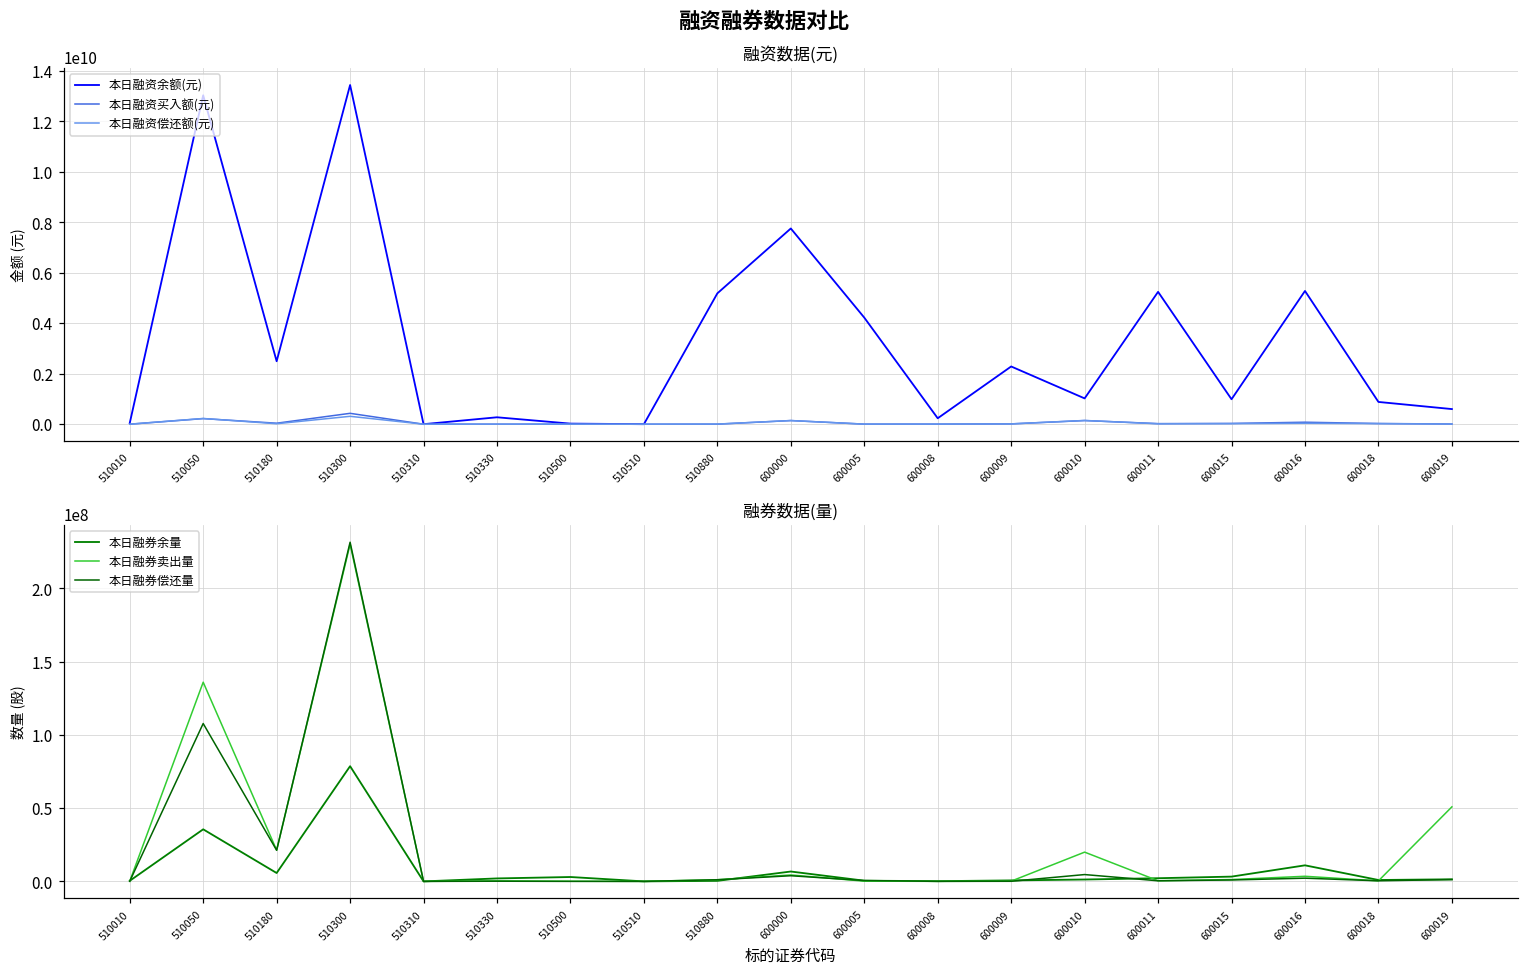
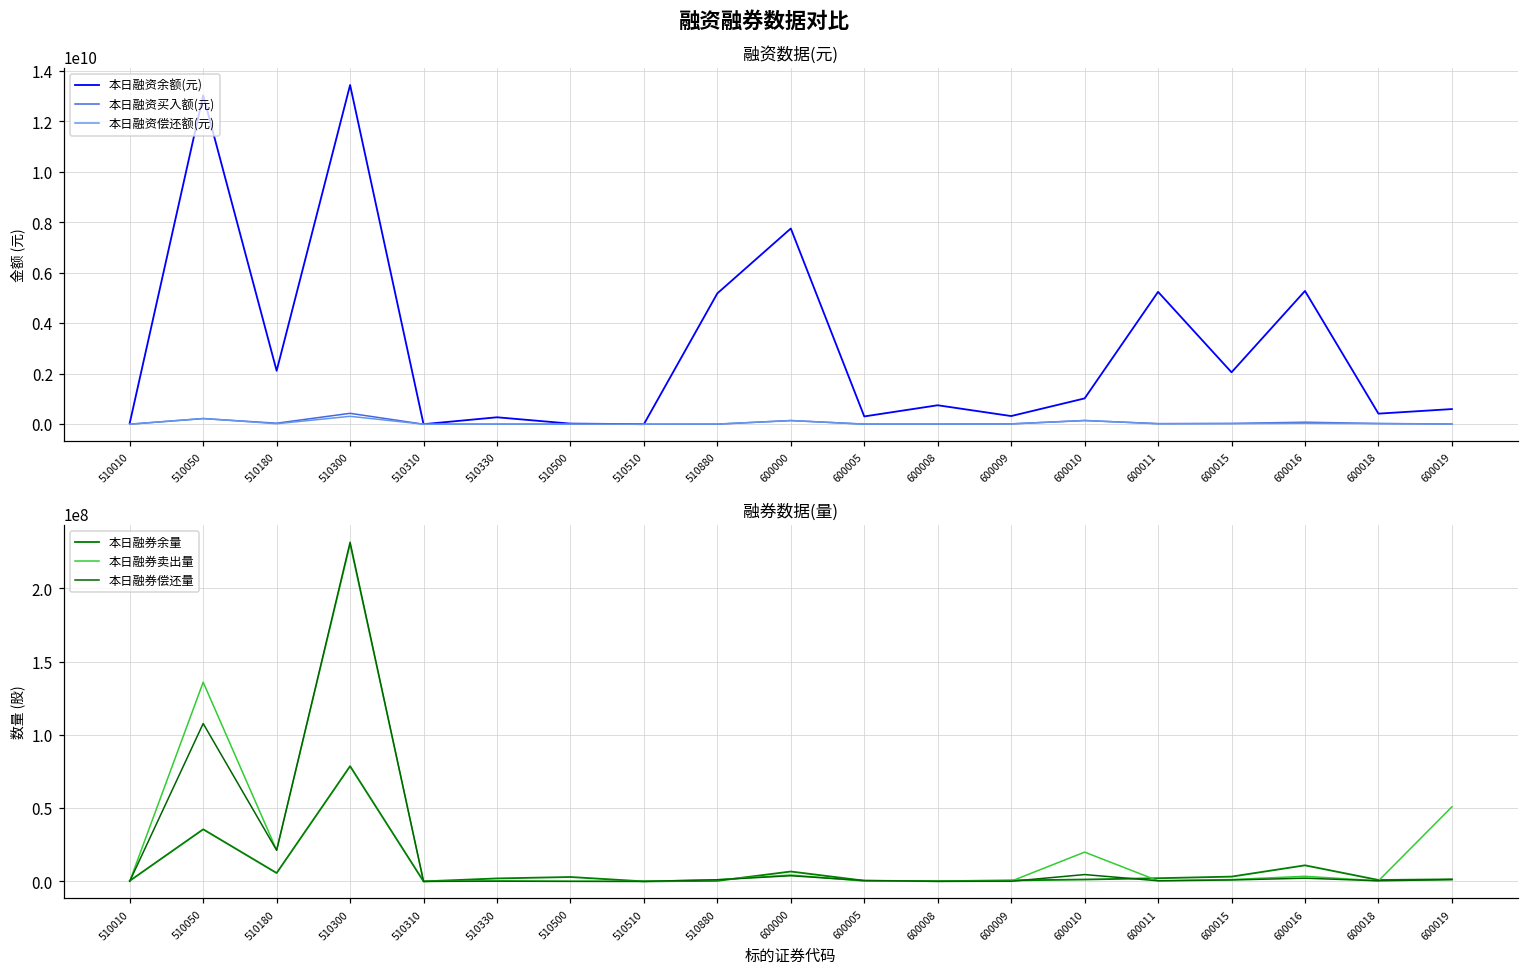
融资数据(元), 本日融资余额(元), 510180: 2500000000 -> 2100000000
融资数据(元), 本日融资余额(元), 600005: 4200000000 -> 300000000
融资数据(元), 本日融资余额(元), 600008: 200000000 -> 800000000
融资数据(元), 本日融资余额(元), 600009: 2300000000 -> 300000000
融资数据(元), 本日融资余额(元), 600015: 1000000000 -> 2100000000
融资数据(元), 本日融资余额(元), 600018: 900000000 -> 400000000
